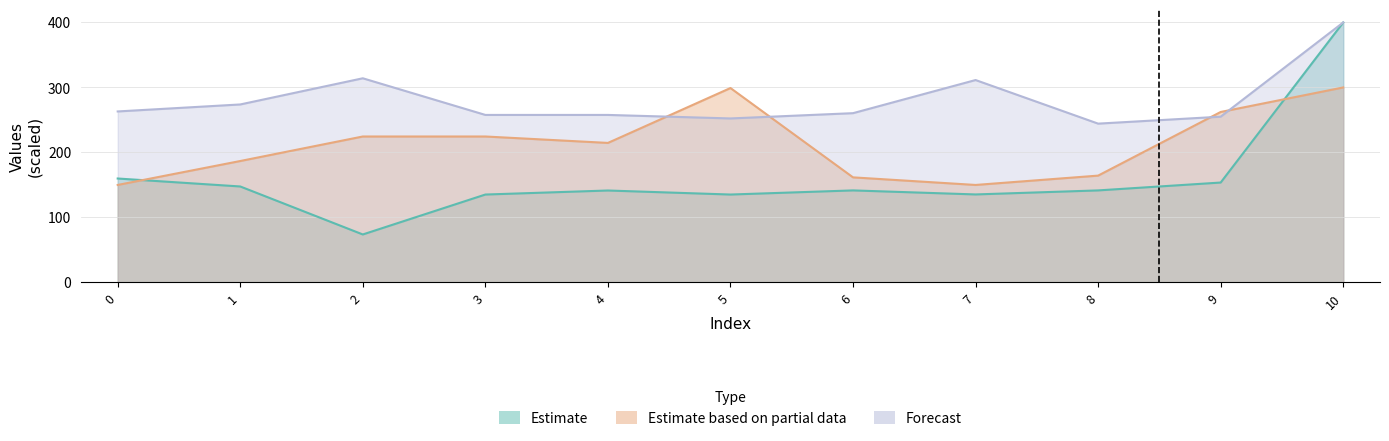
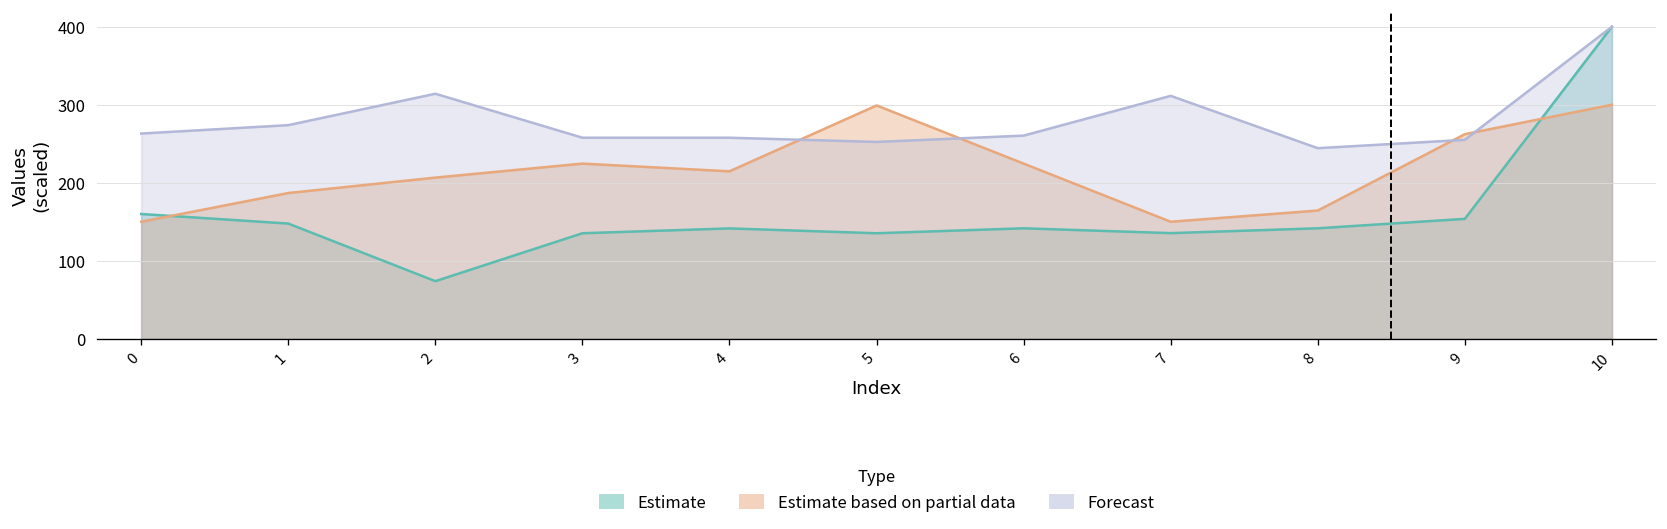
Estimate based on partial data, 2: 220 -> 210
Estimate based on partial data, 6: 160 -> 220
